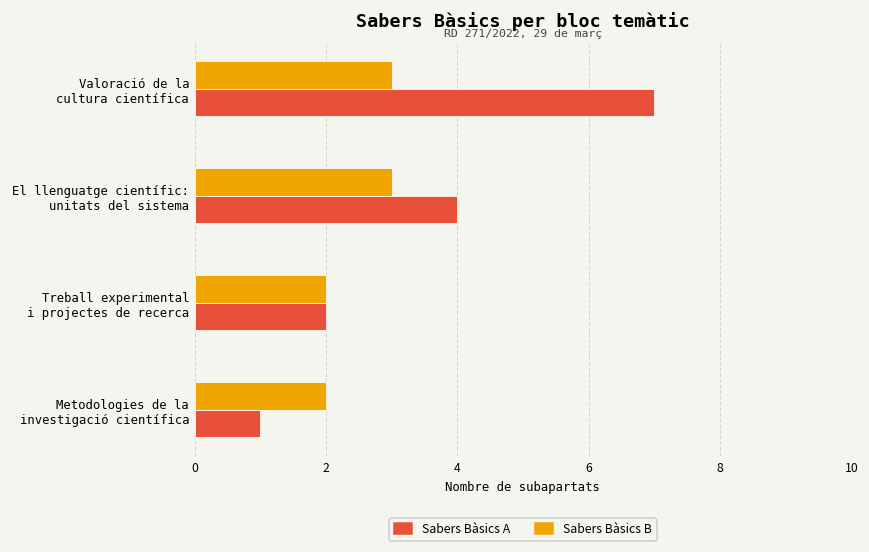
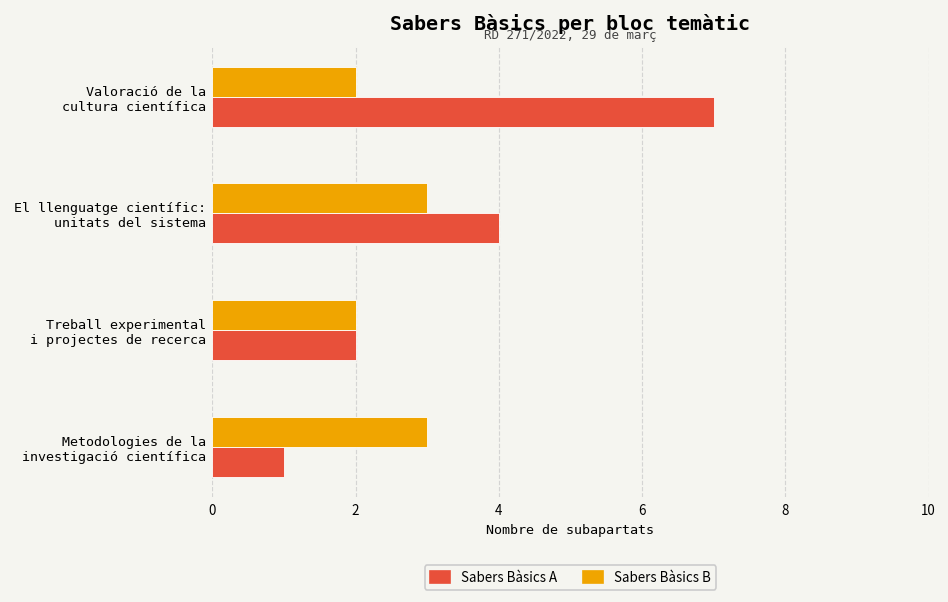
Sabers Bàsics B, Valoració de la cultura científica: 3 -> 2
Sabers Bàsics B, Metodologies de la investigació científica: 2 -> 3
